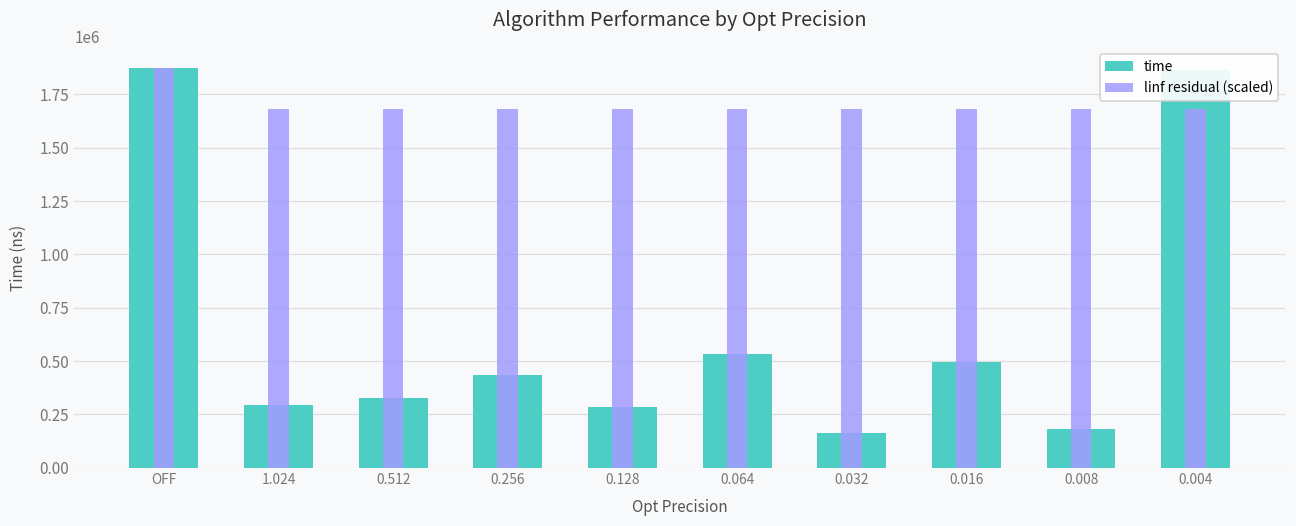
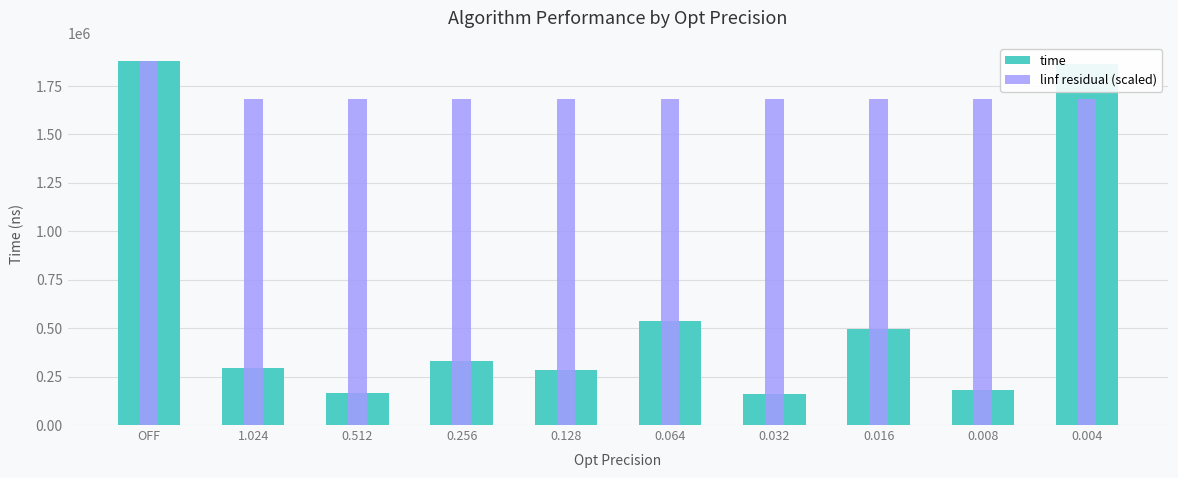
time, 0.512: 330000 -> 170000
time, 0.256: 430000 -> 330000
